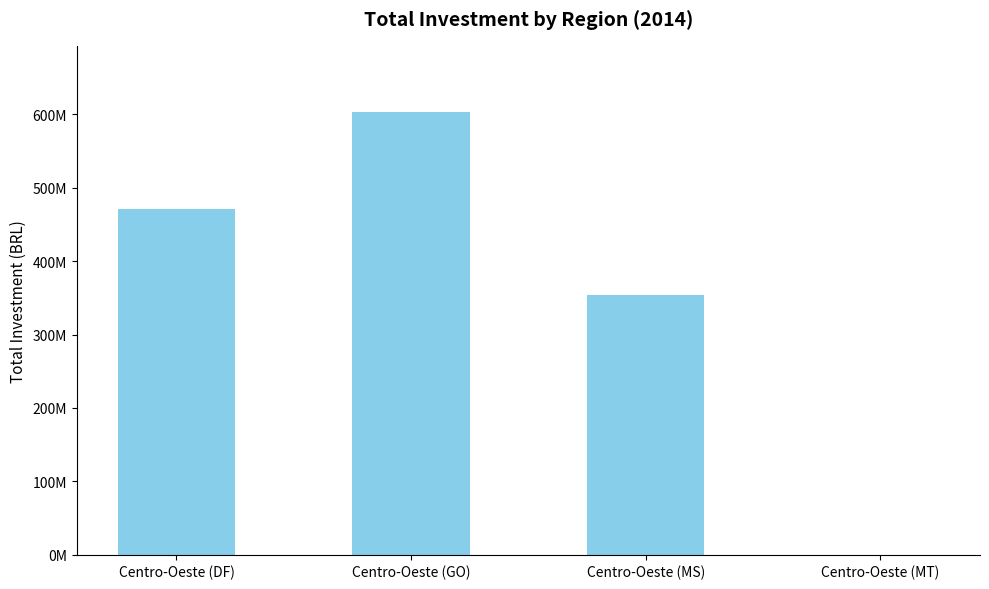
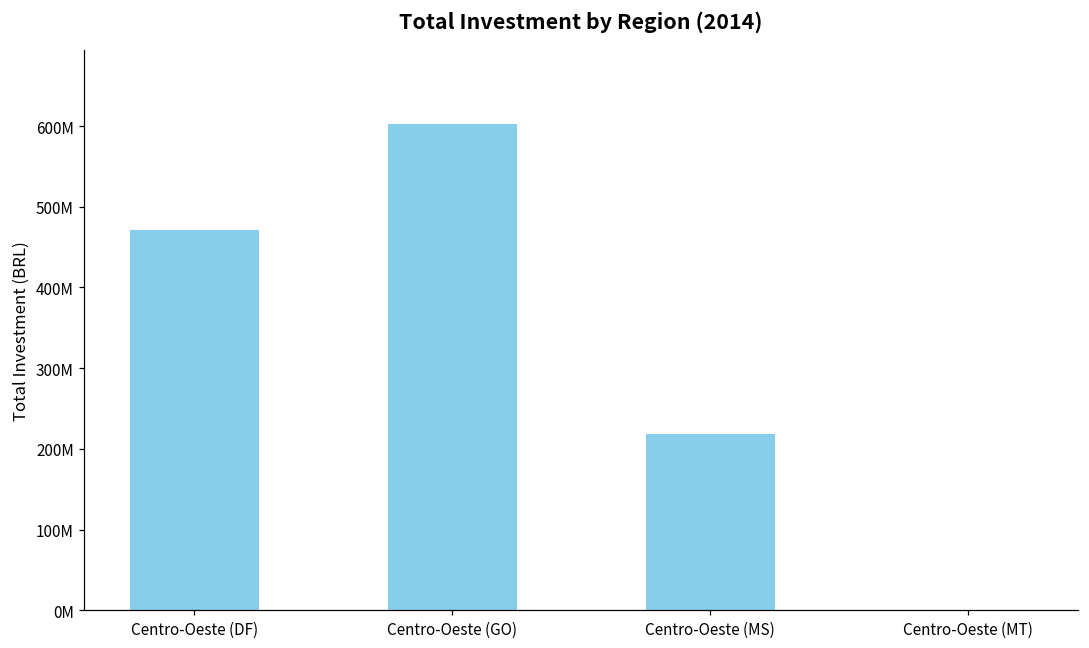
Centro-Oeste (MS): 350000000 -> 220000000
